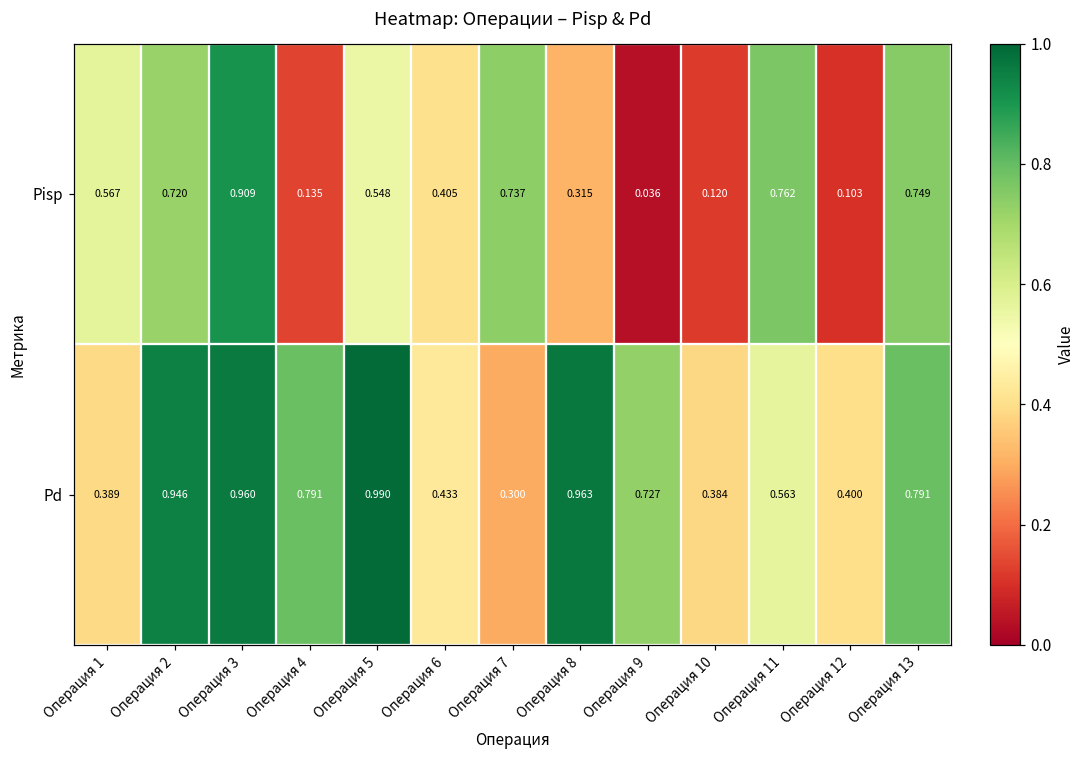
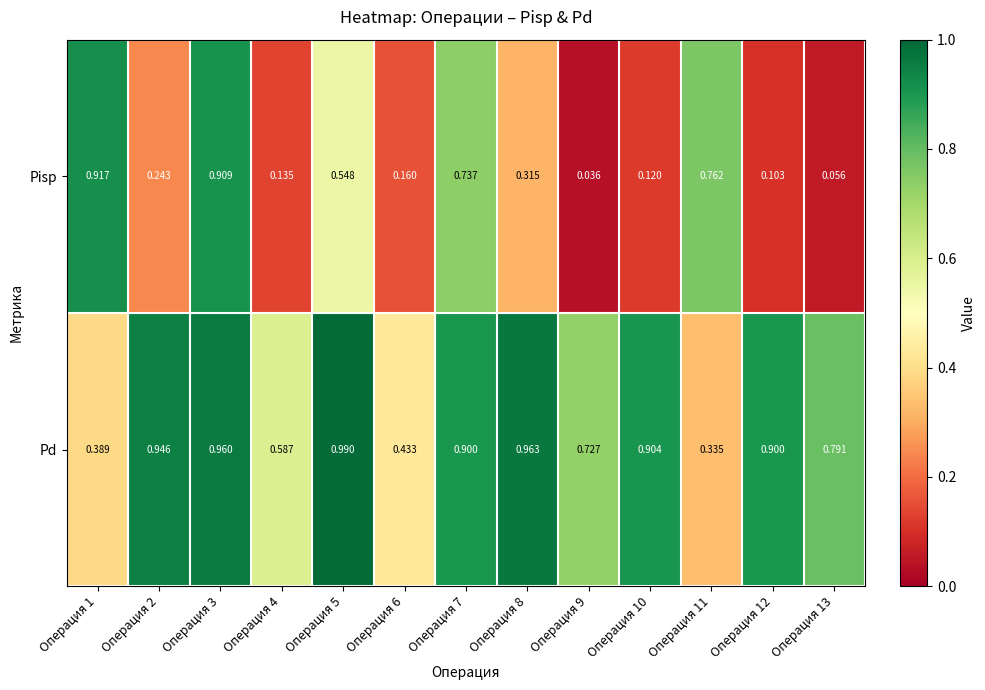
Pisp, Операция 1: 0.567 -> 0.917
Pisp, Операция 2: 0.720 -> 0.243
Pisp, Операция 6: 0.405 -> 0.160
Pisp, Операция 13: 0.749 -> 0.056
Pd, Операция 4: 0.791 -> 0.587
Pd, Операция 7: 0.300 -> 0.900
Pd, Операция 10: 0.384 -> 0.904
Pd, Операция 11: 0.563 -> 0.335
Pd, Операция 12: 0.400 -> 0.900
